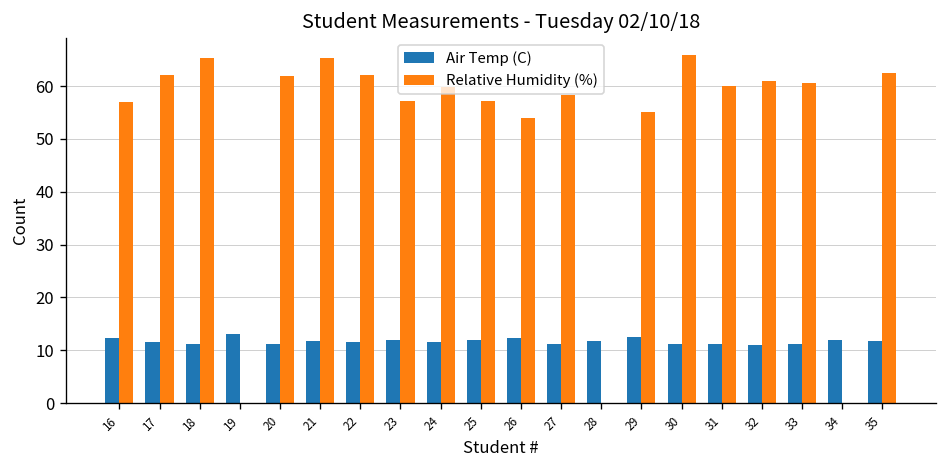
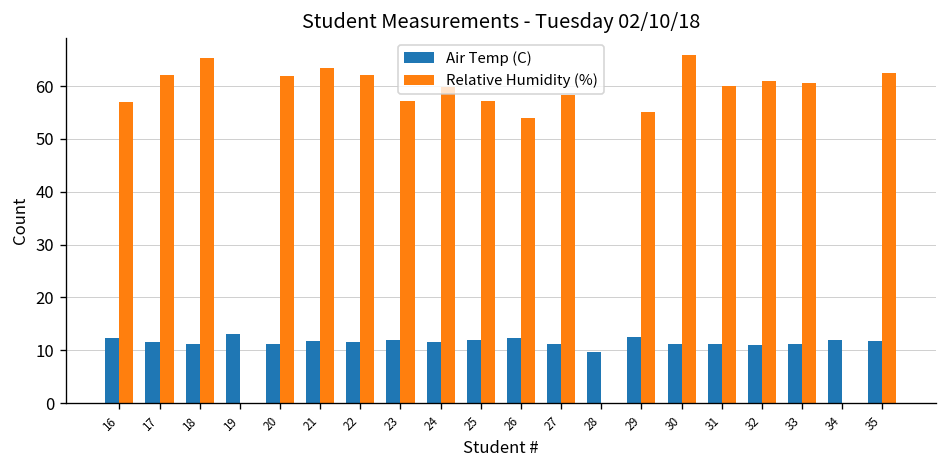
Relative Humidity (%), 21: 65 -> 64
Air Temp (C), 28: 12 -> 10
